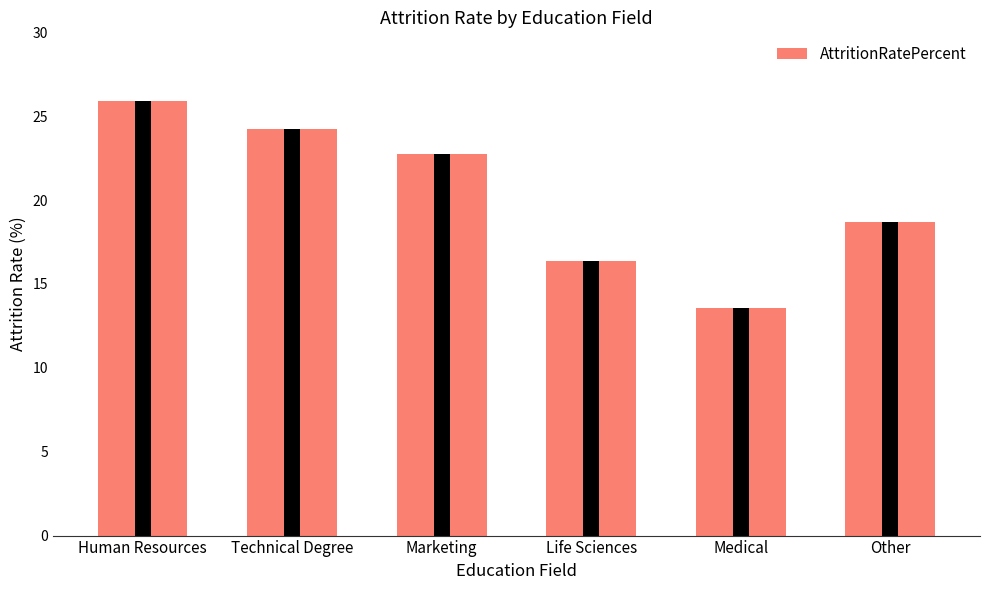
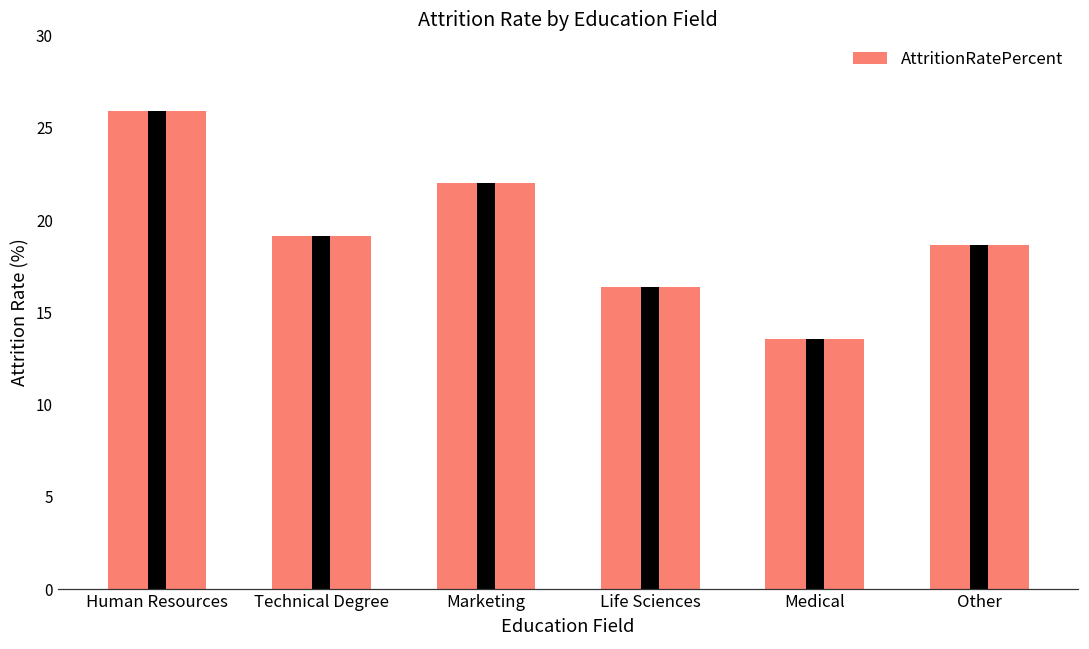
Technical Degree: 24.2 -> 19.1
Marketing: 22.7 -> 22.0
